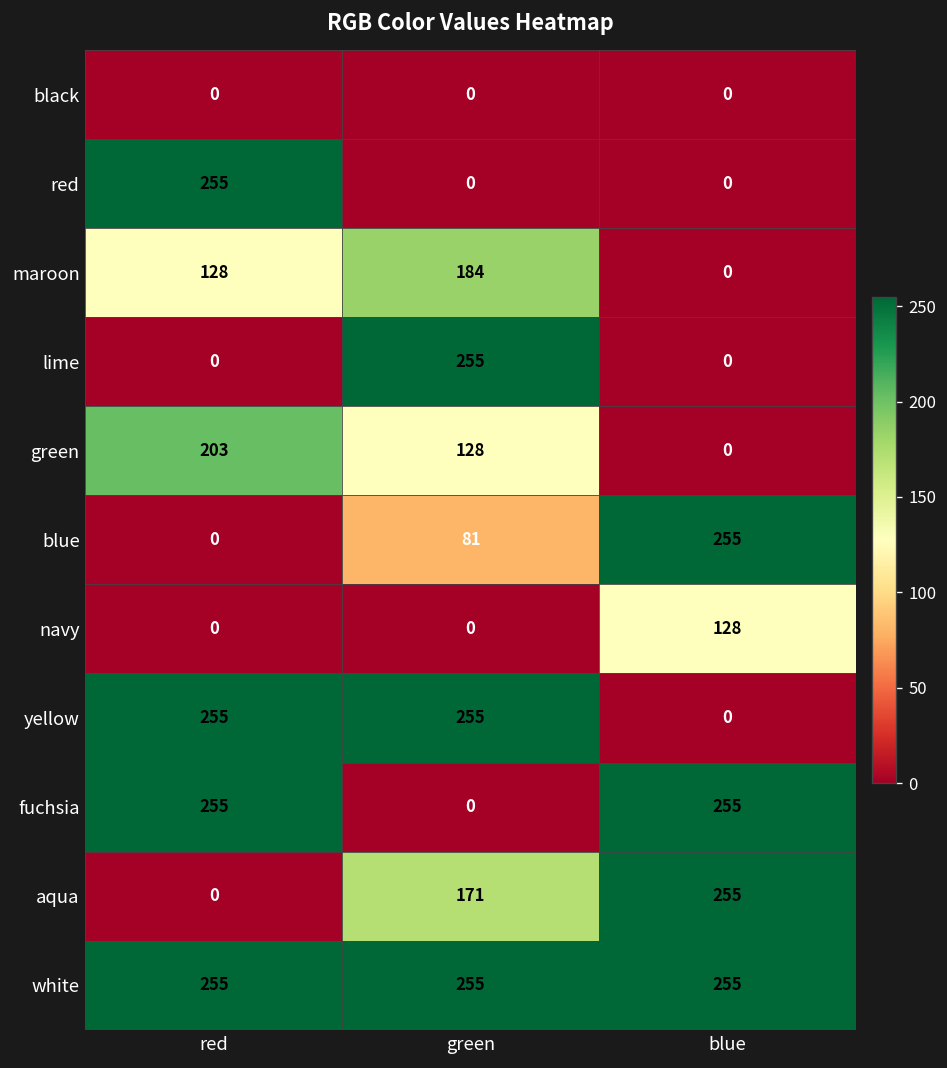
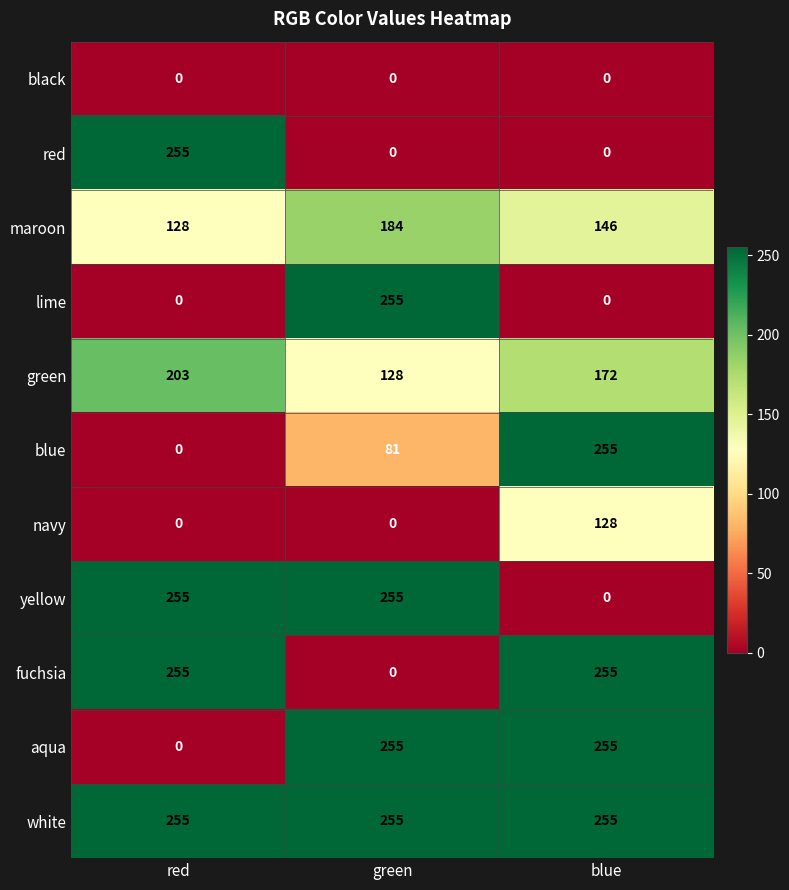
maroon, blue: 0 -> 146
green, blue: 0 -> 172
aqua, green: 171 -> 255
